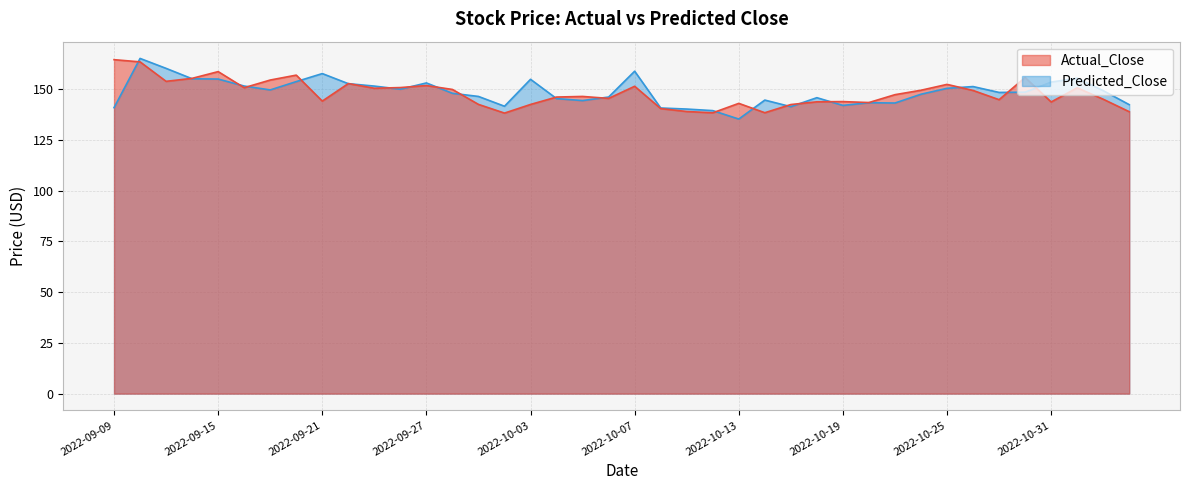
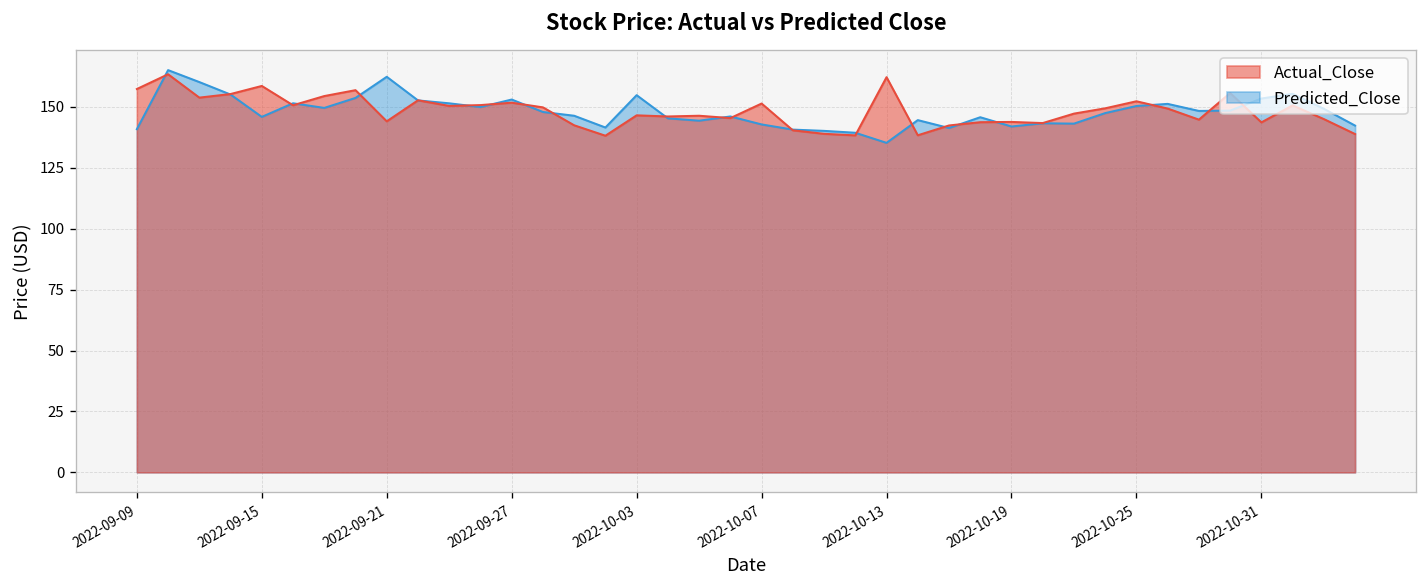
Actual_Close, 2022-09-09: 165 -> 157
Predicted_Close, 2022-09-15: 155 -> 146
Predicted_Close, 2022-09-21: 158 -> 162
Actual_Close, 2022-10-03: 142 -> 147
Predicted_Close, 2022-10-07: 159 -> 143
Actual_Close, 2022-10-13: 143 -> 162
